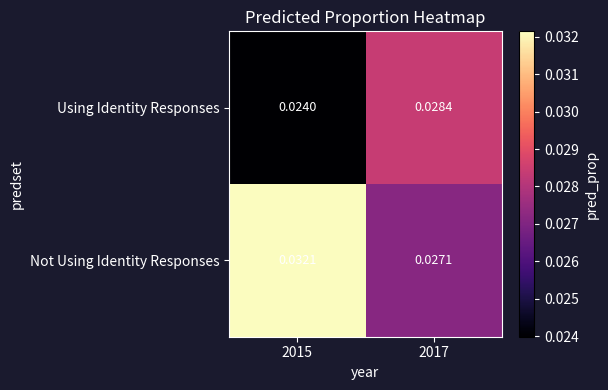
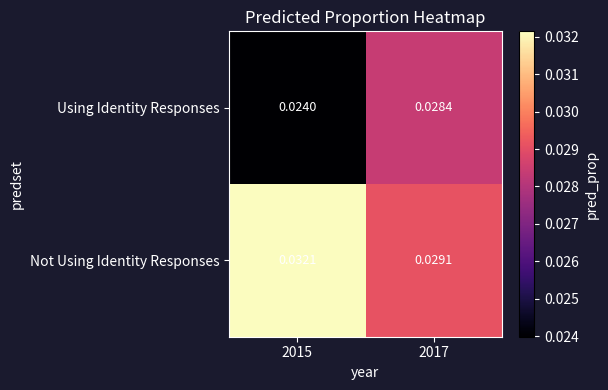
Not Using Identity Responses, 2017: 0.0271 -> 0.0291
